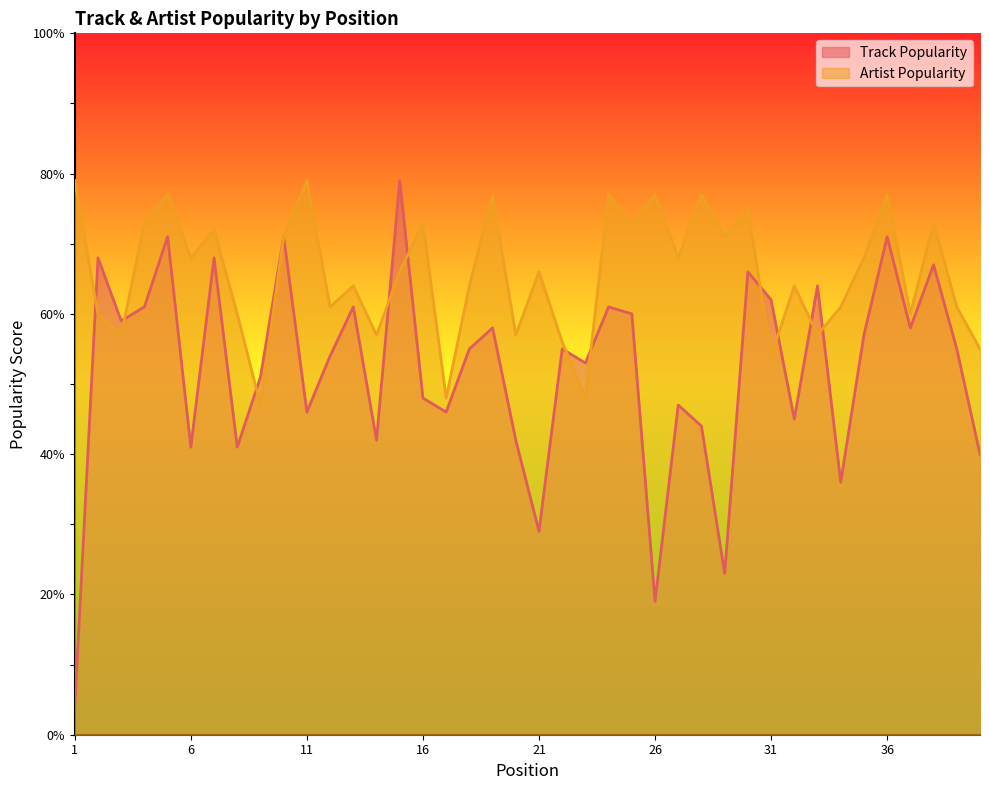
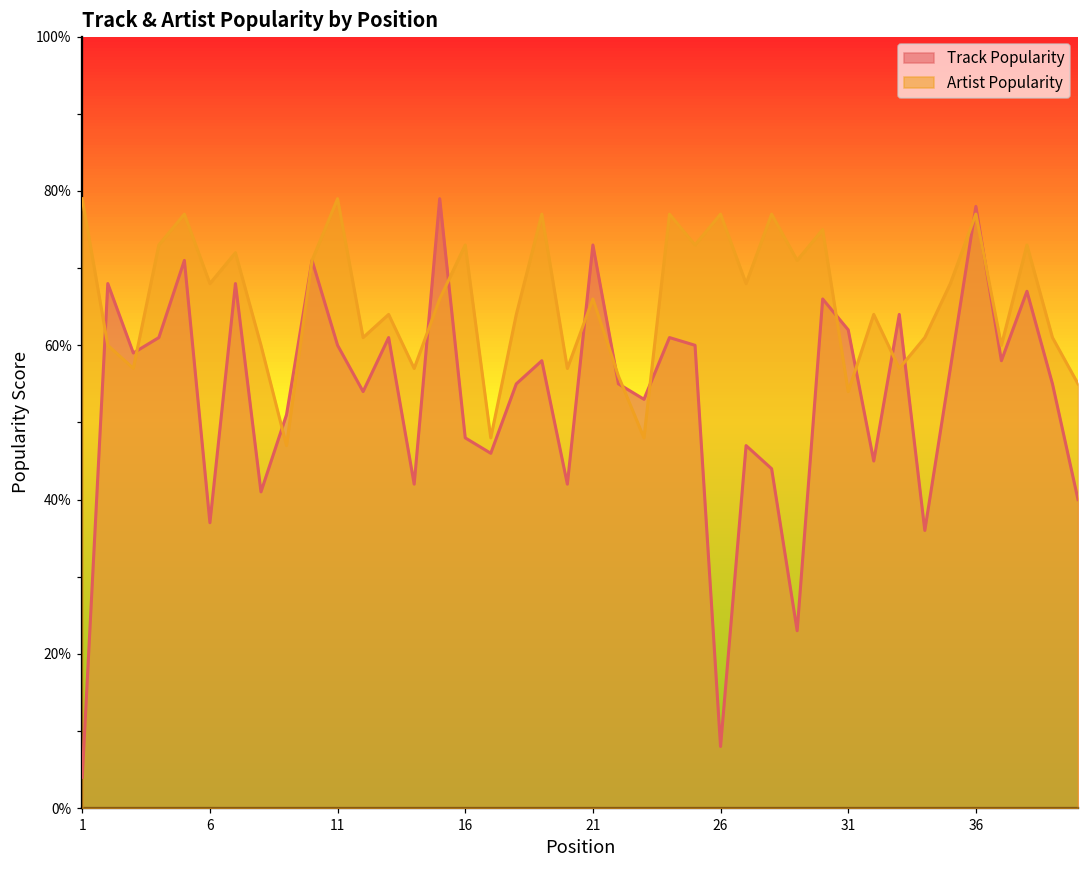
Track Popularity, 6: 41% -> 37%
Track Popularity, 11: 46% -> 60%
Track Popularity, 21: 29% -> 73%
Track Popularity, 26: 19% -> 8%
Track Popularity, 36: 71% -> 78%
